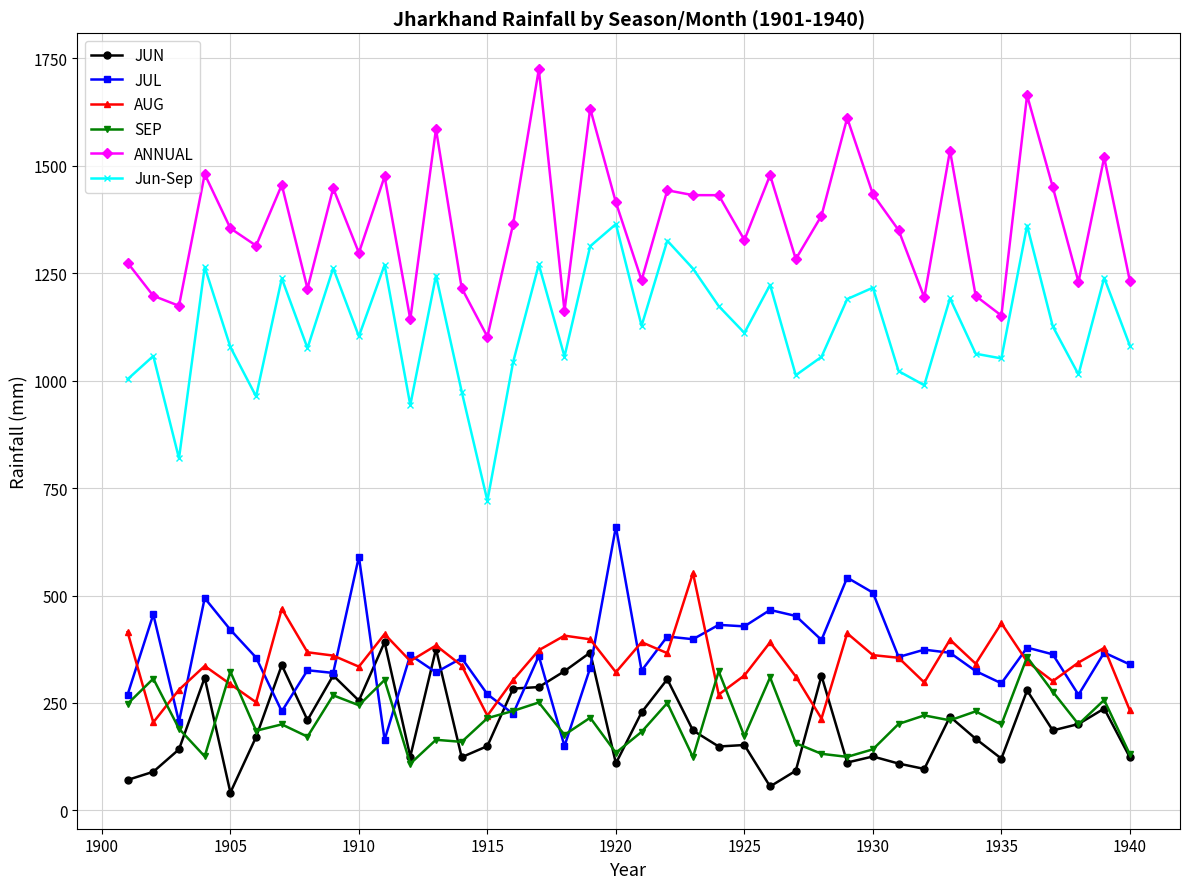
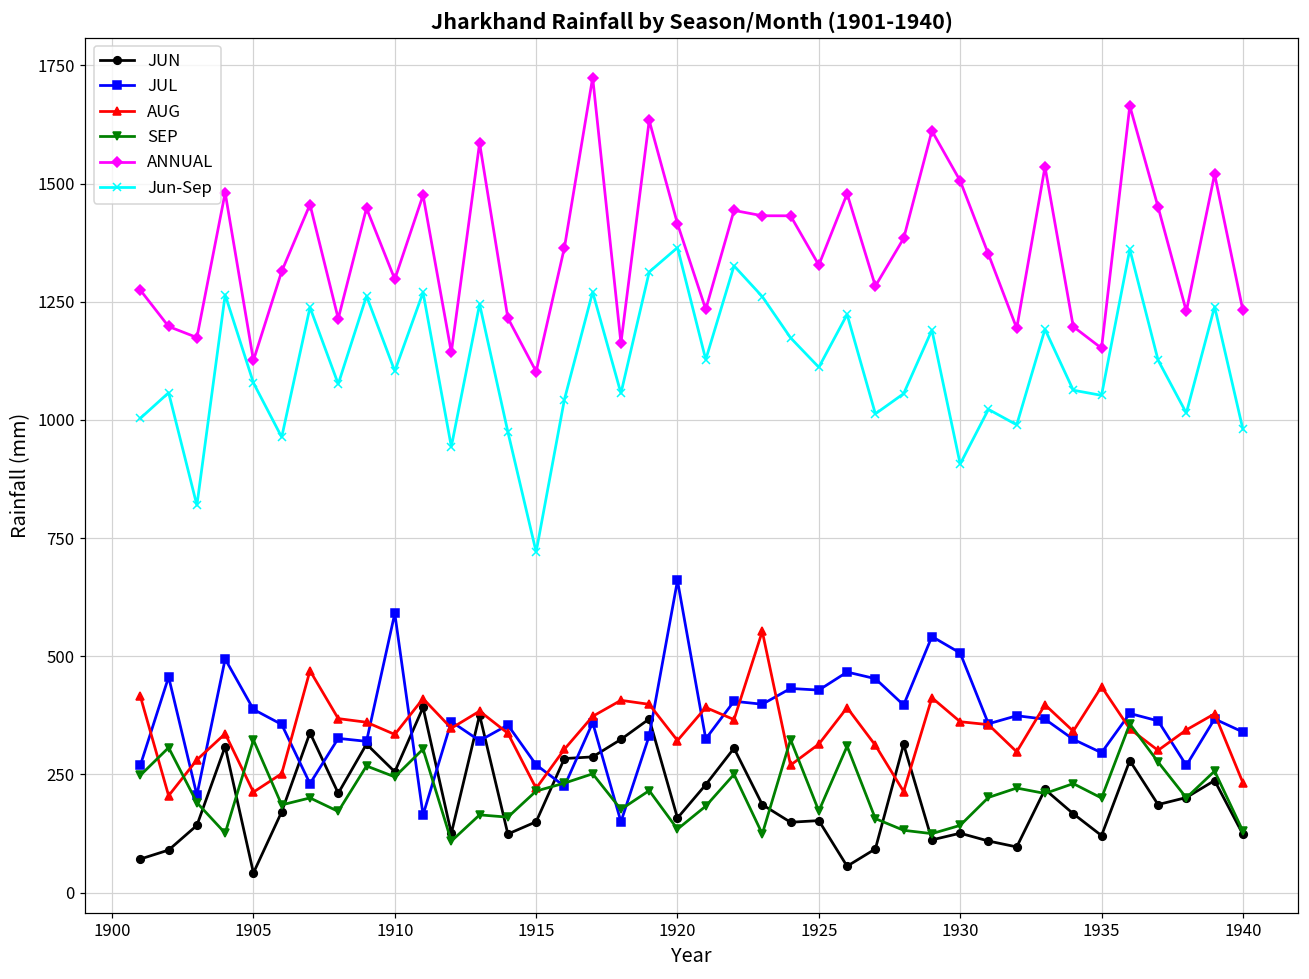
JUL, 1905: 420 -> 390
AUG, 1905: 290 -> 210
ANNUAL, 1905: 1350 -> 1130
JUN, 1920: 110 -> 160
ANNUAL, 1930: 1430 -> 1510
Jun-Sep, 1930: 1220 -> 910
Jun-Sep, 1940: 1080 -> 980
